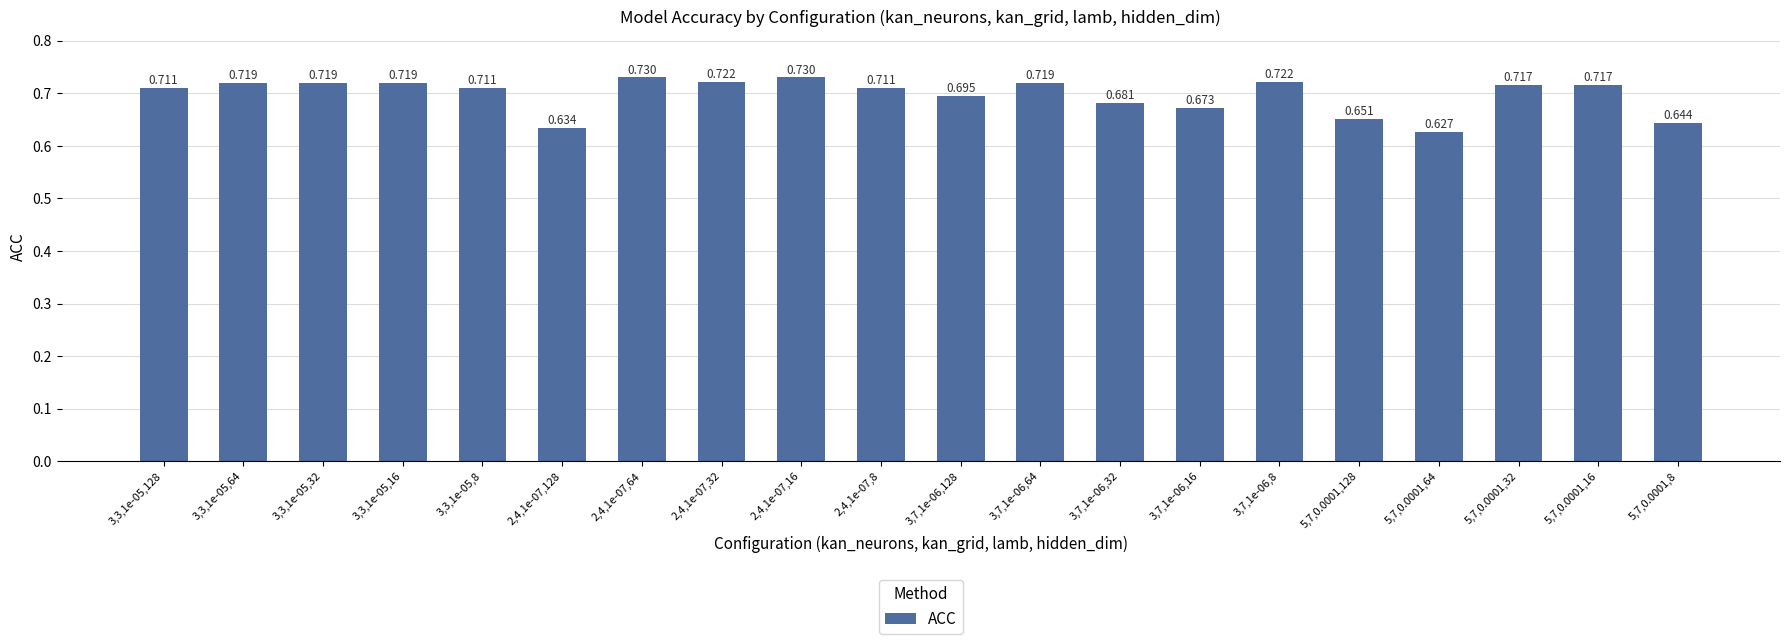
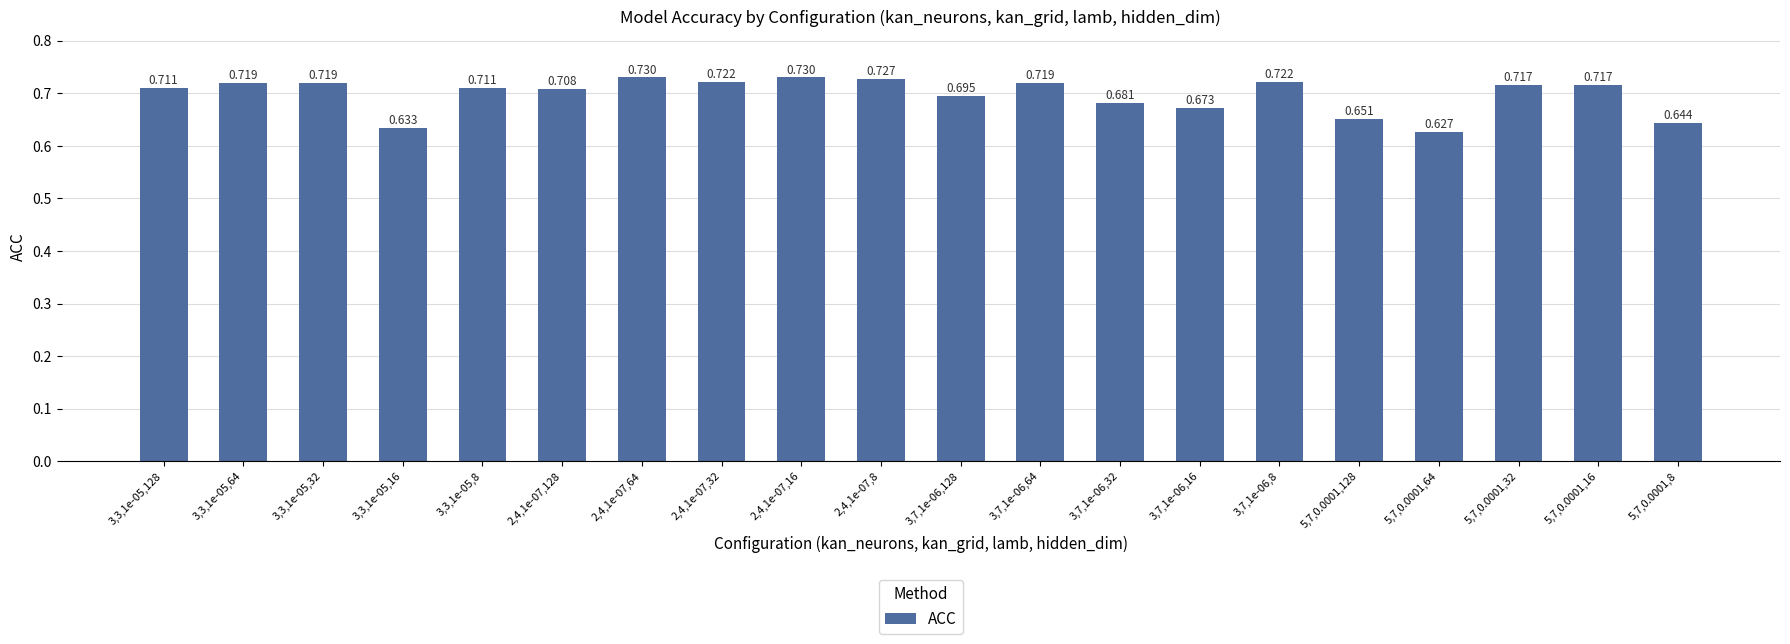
3,3,1e-05,16: 0.719 -> 0.633
2,4,1e-07,128: 0.634 -> 0.708
2,4,1e-07,8: 0.711 -> 0.727
